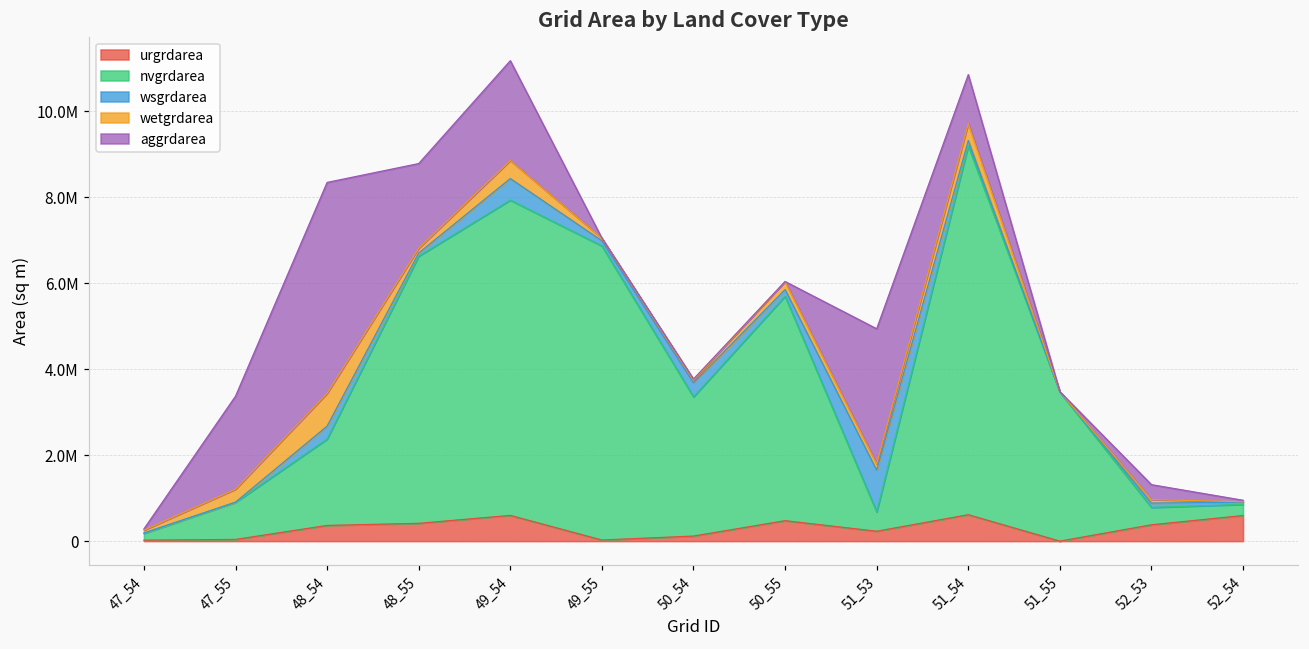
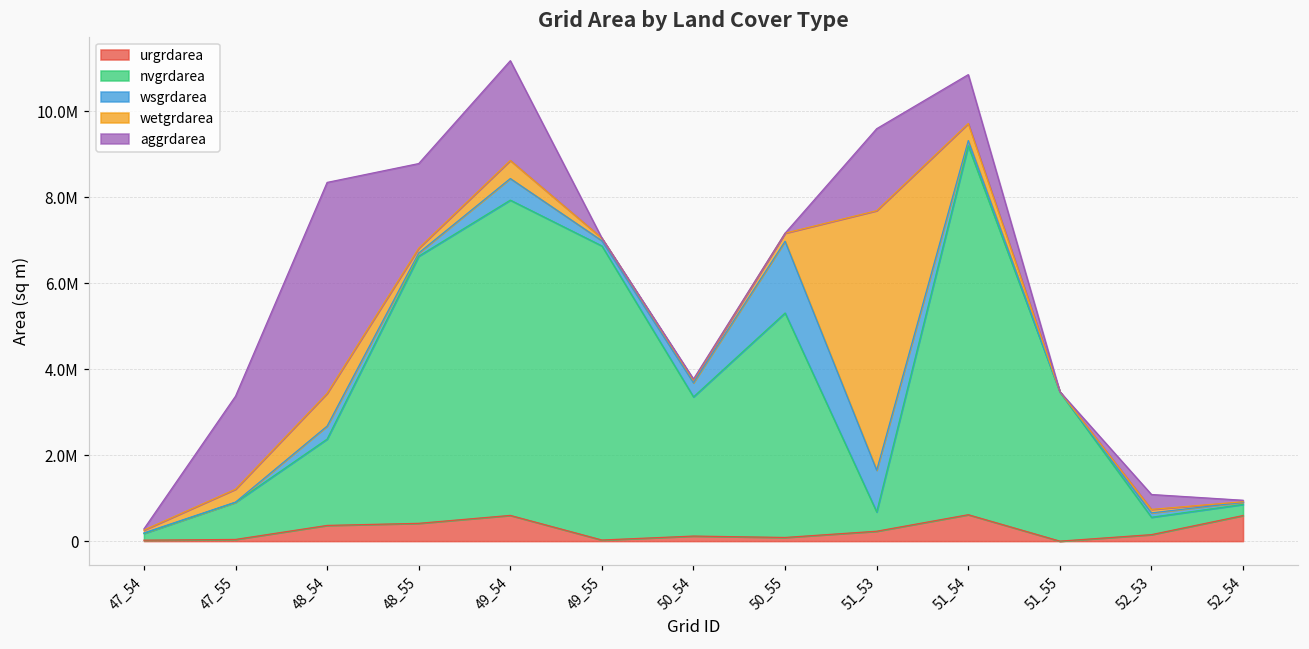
urgrdarea, 50_55: 500000 -> 100000
wsgrdarea, 50_55: 200000 -> 1700000
wetgrdarea, 51_53: 100000 -> 6000000
aggrdarea, 51_53: 3100000 -> 1900000
urgrdarea, 52_53: 400000 -> 200000
